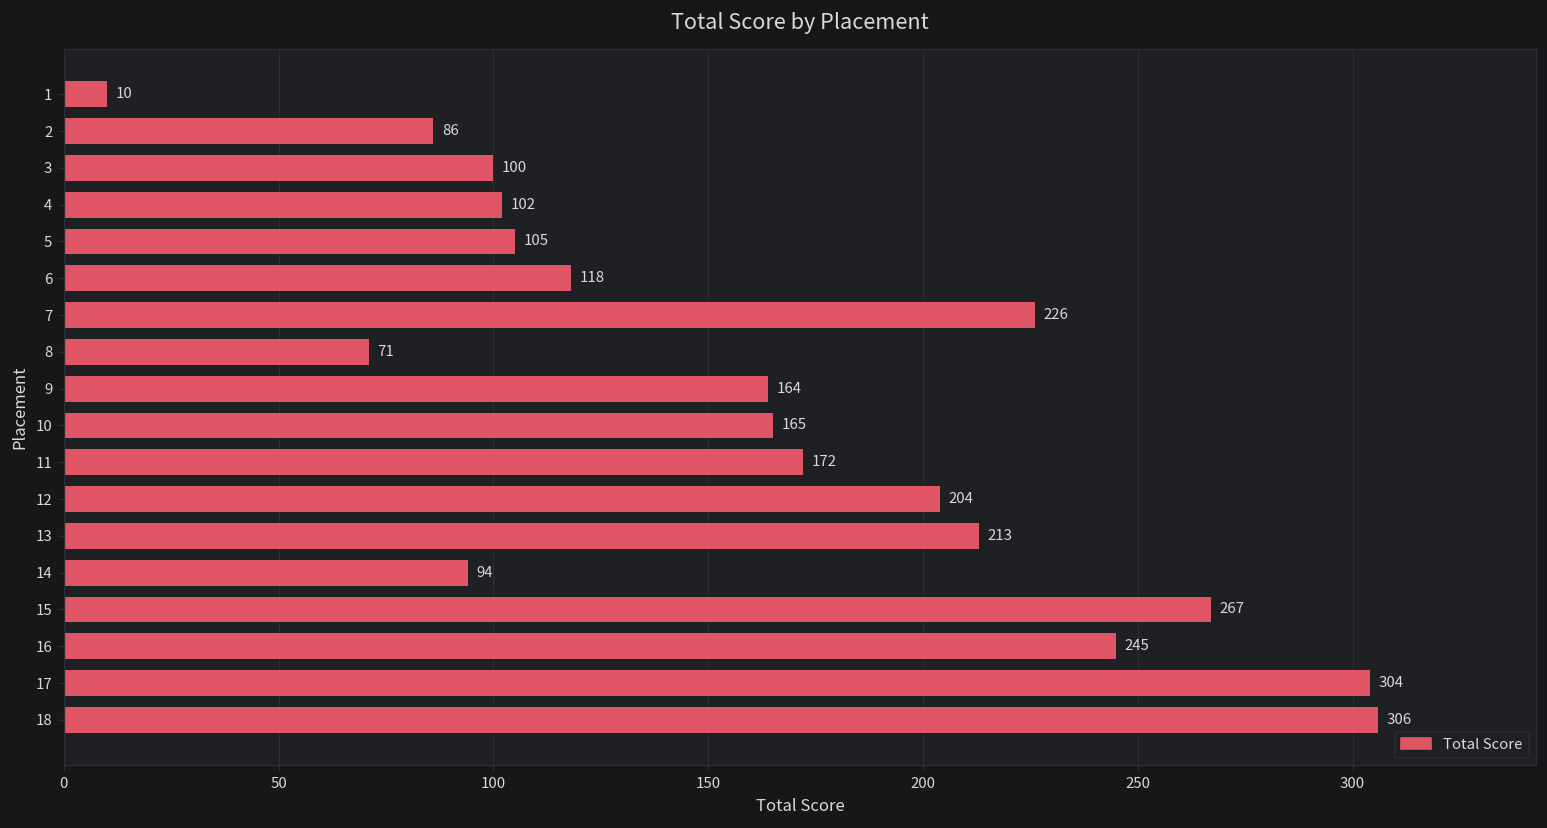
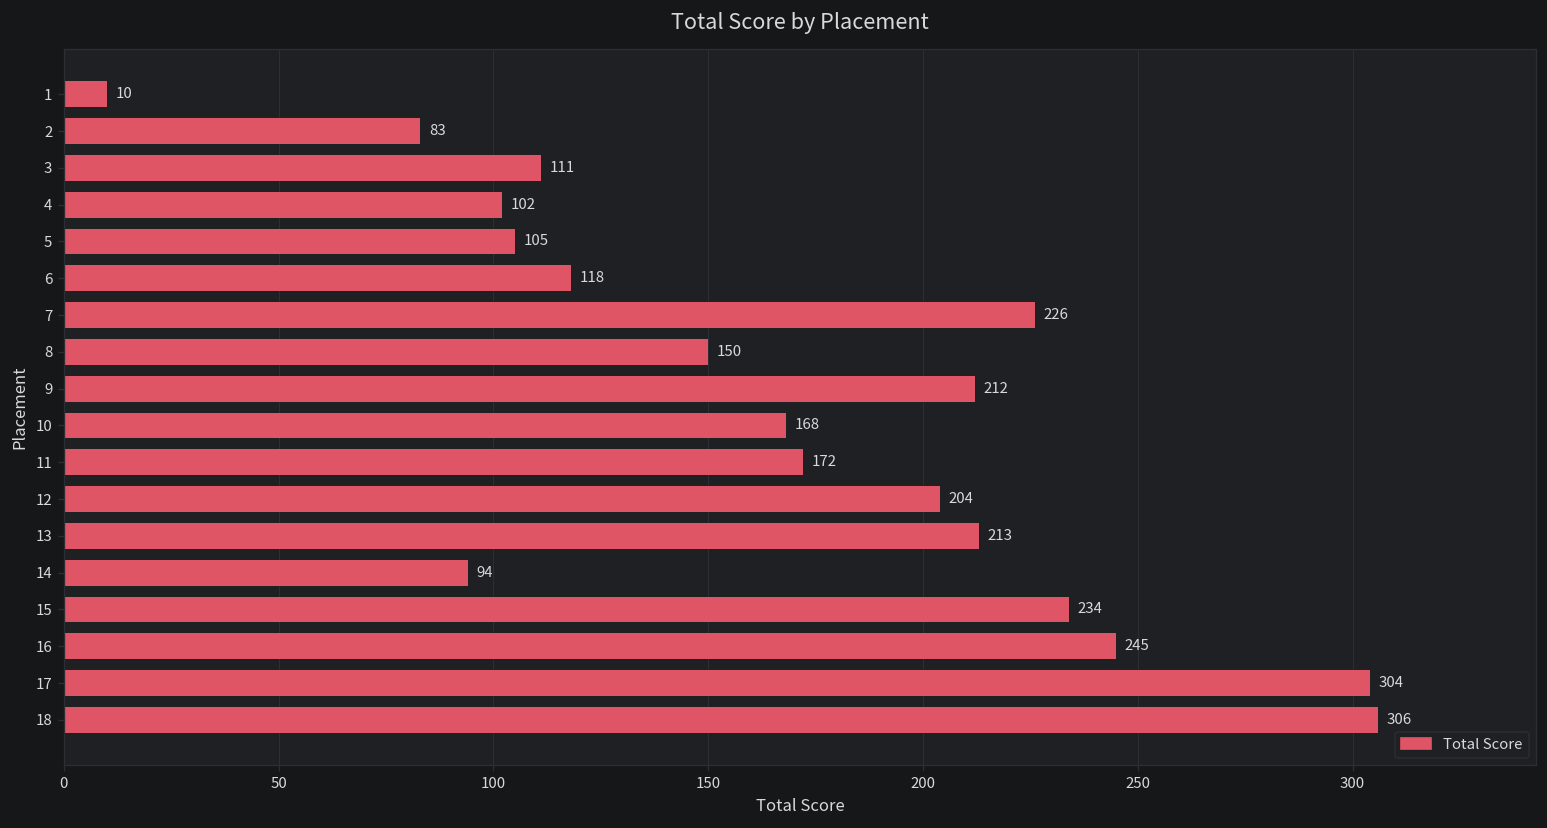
2: 86 -> 83
3: 100 -> 111
8: 71 -> 150
9: 164 -> 212
10: 165 -> 168
15: 267 -> 234
